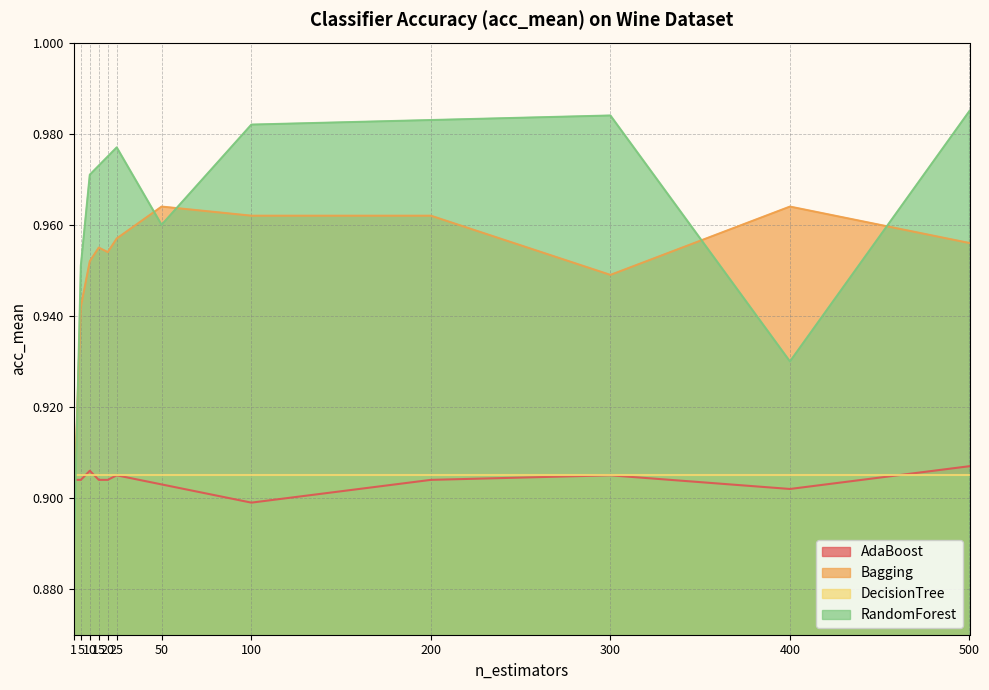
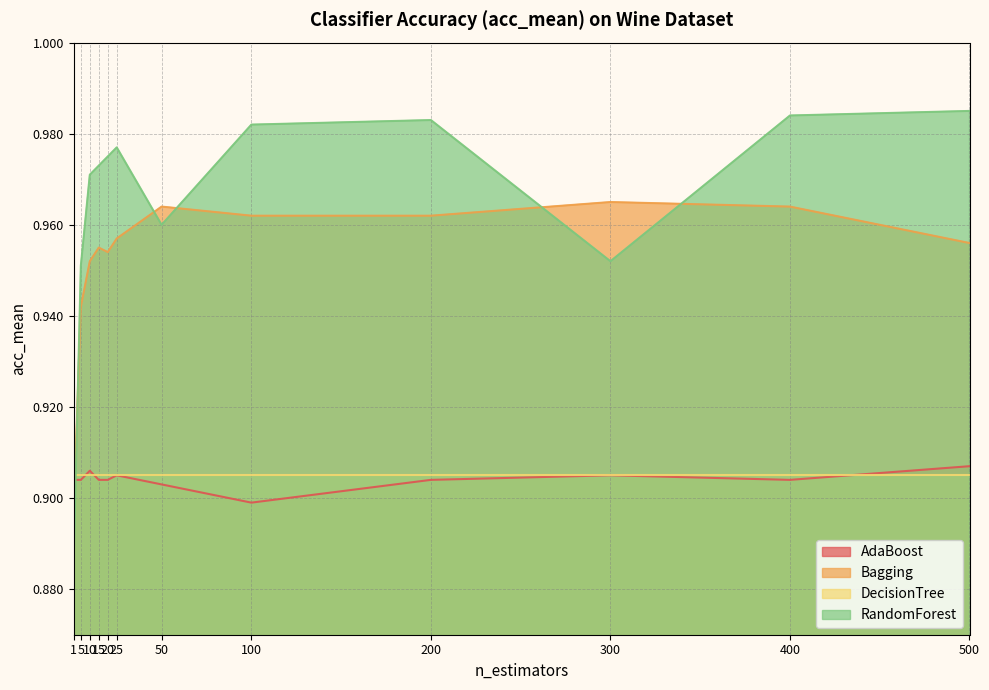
Bagging, 300: 0.949 -> 0.965
RandomForest, 300: 0.984 -> 0.952
AdaBoost, 400: 0.902 -> 0.904
RandomForest, 400: 0.930 -> 0.984
